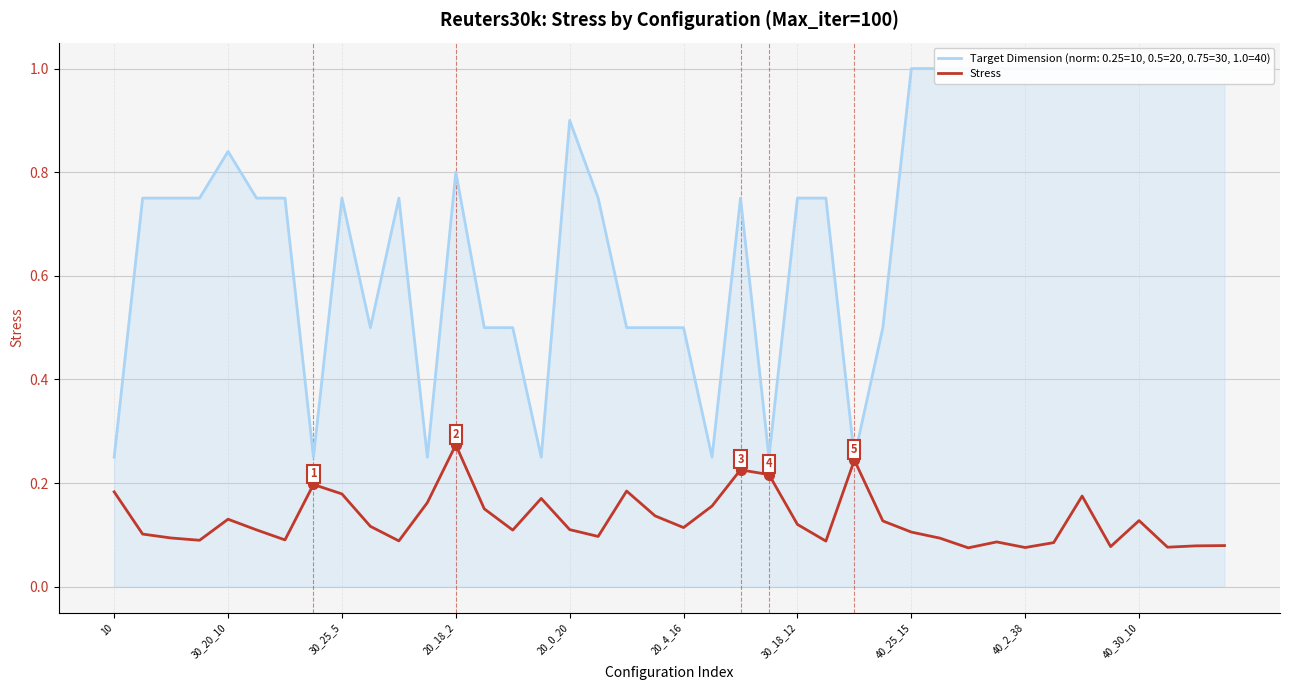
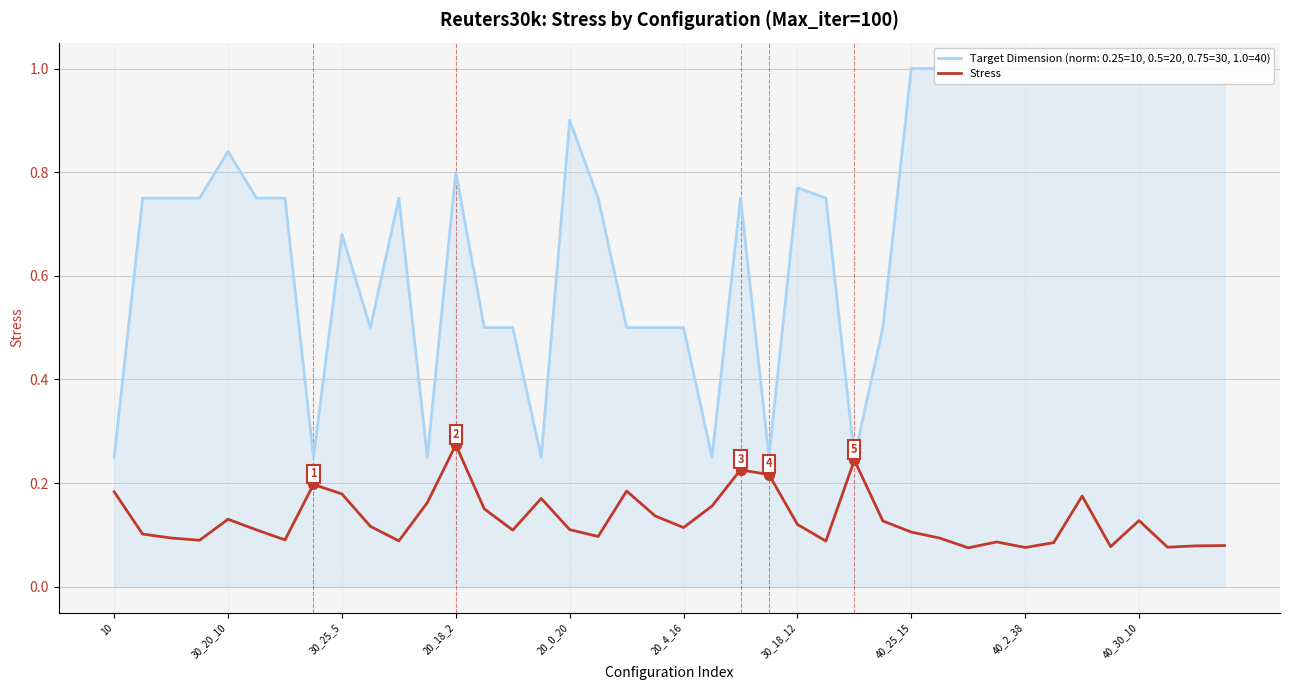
Target Dimension (norm: 0.25=10, 0.5=20, 0.75=30, 1.0=40), 30_25_5: 0.75 -> 0.68
Target Dimension (norm: 0.25=10, 0.5=20, 0.75=30, 1.0=40), 30_18_12: 0.75 -> 0.77
